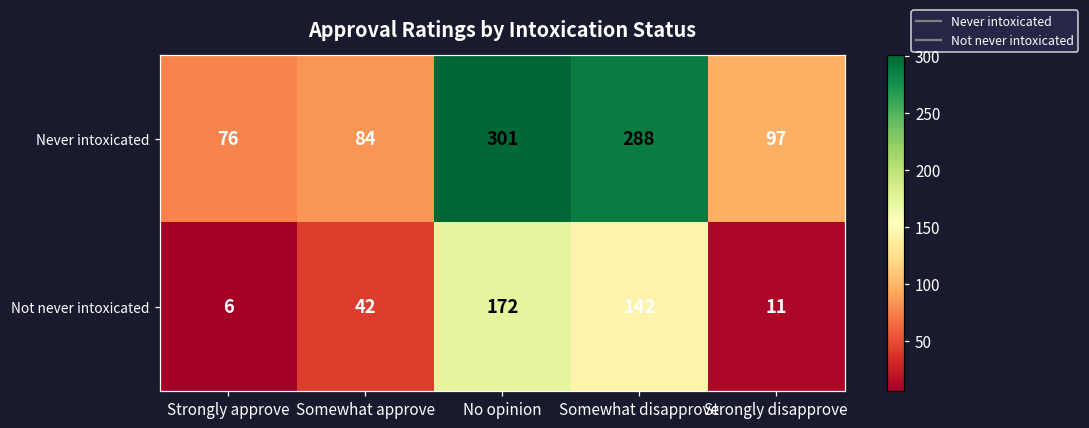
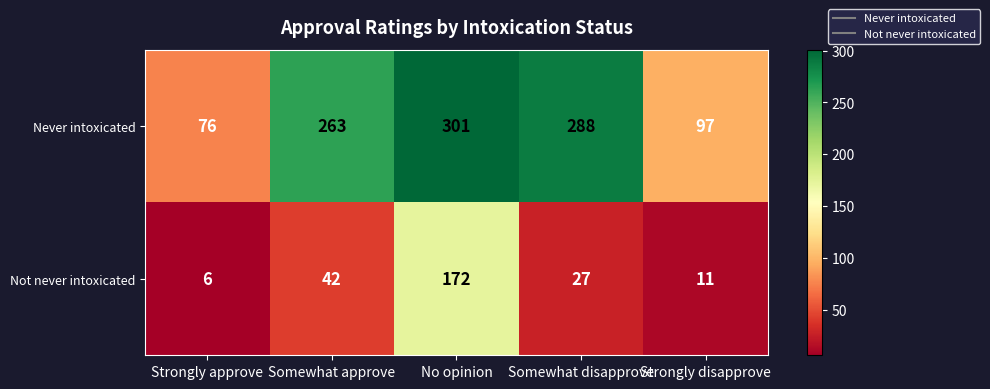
Never intoxicated, Somewhat approve: 84 -> 263
Not never intoxicated, Somewhat disapprove: 142 -> 27
